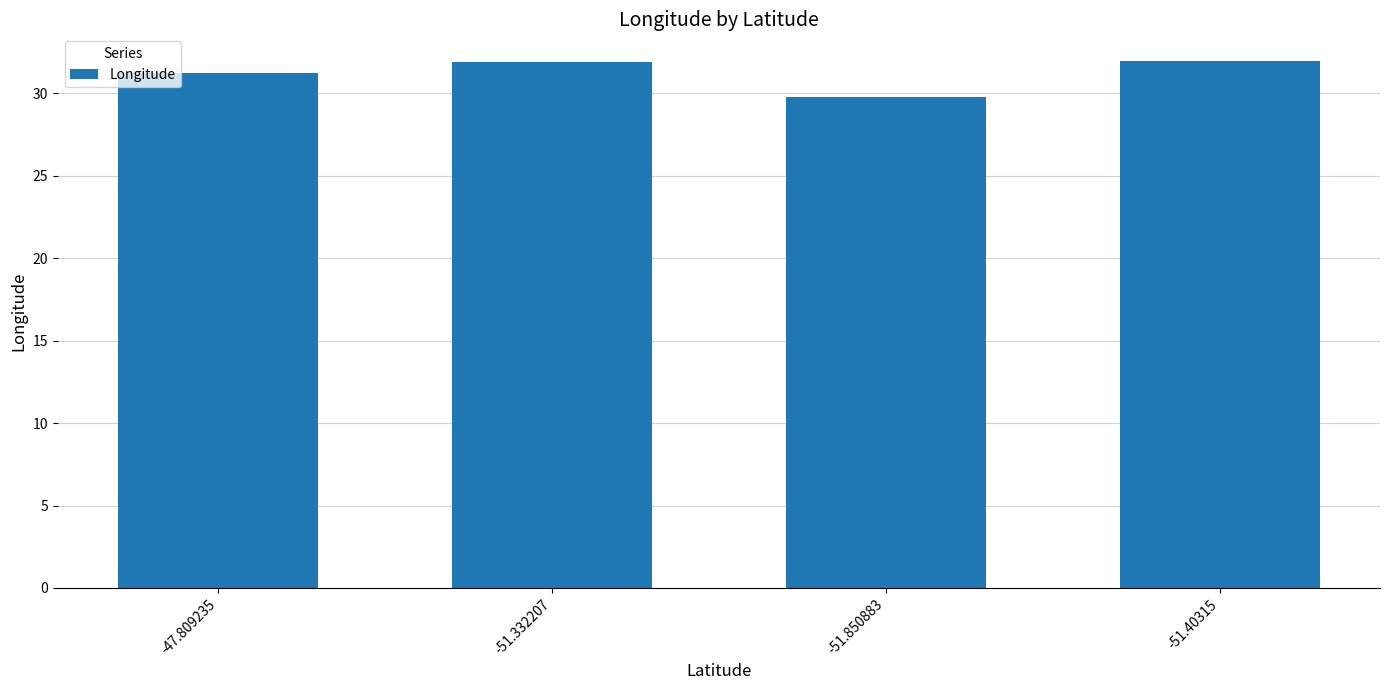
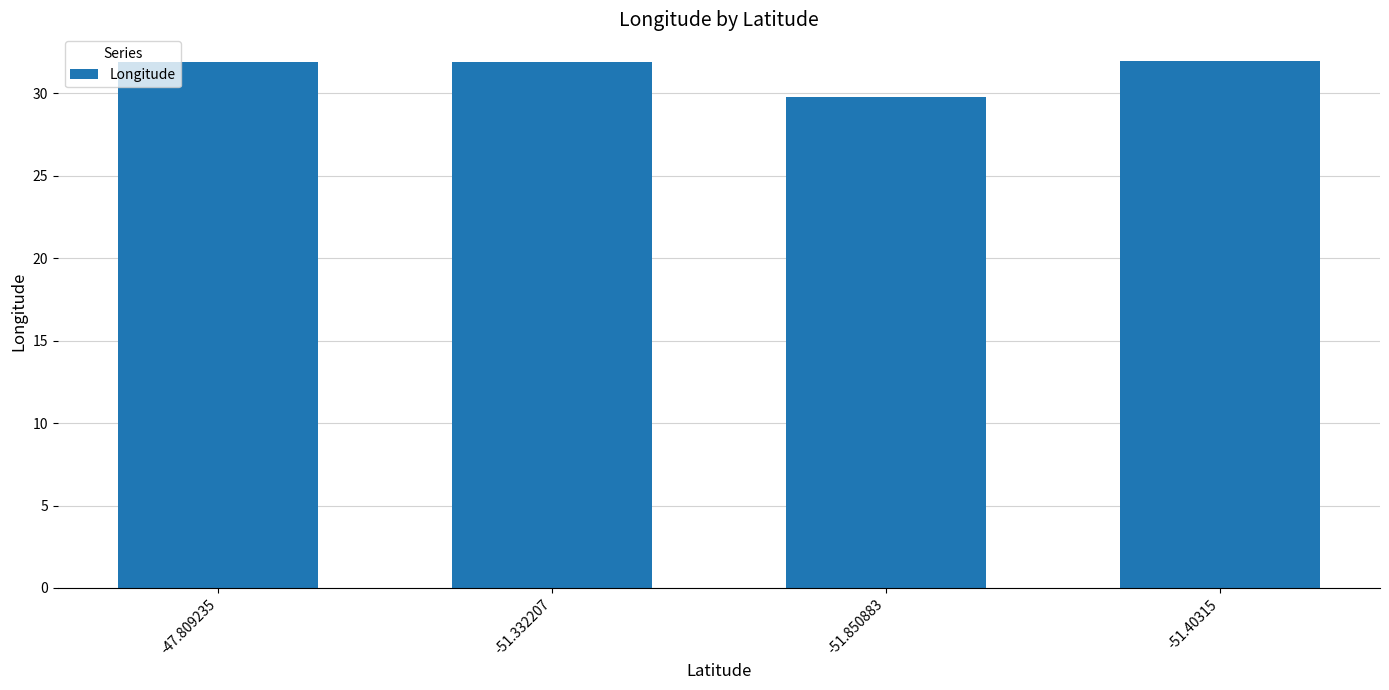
-47.809235: 31.2 -> 31.9
